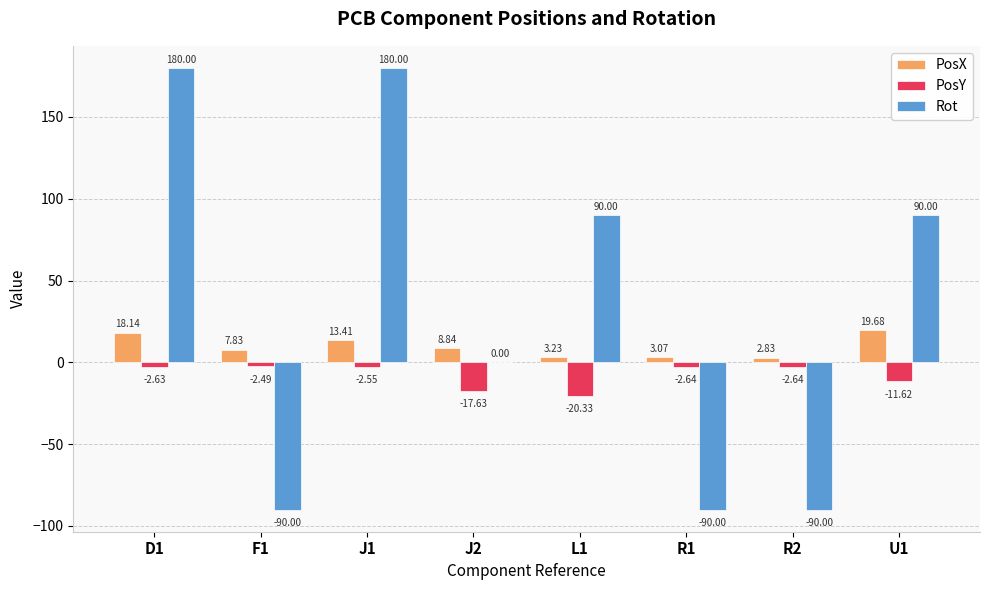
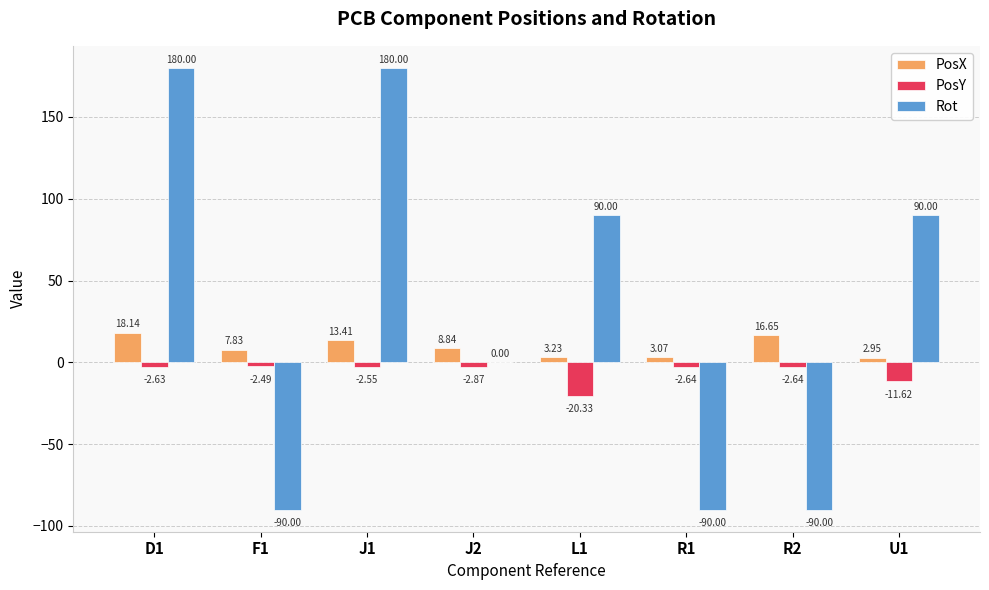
PosY, J2: -17.63 -> -2.87
PosX, R2: 2.83 -> 16.65
PosX, U1: 19.68 -> 2.95
